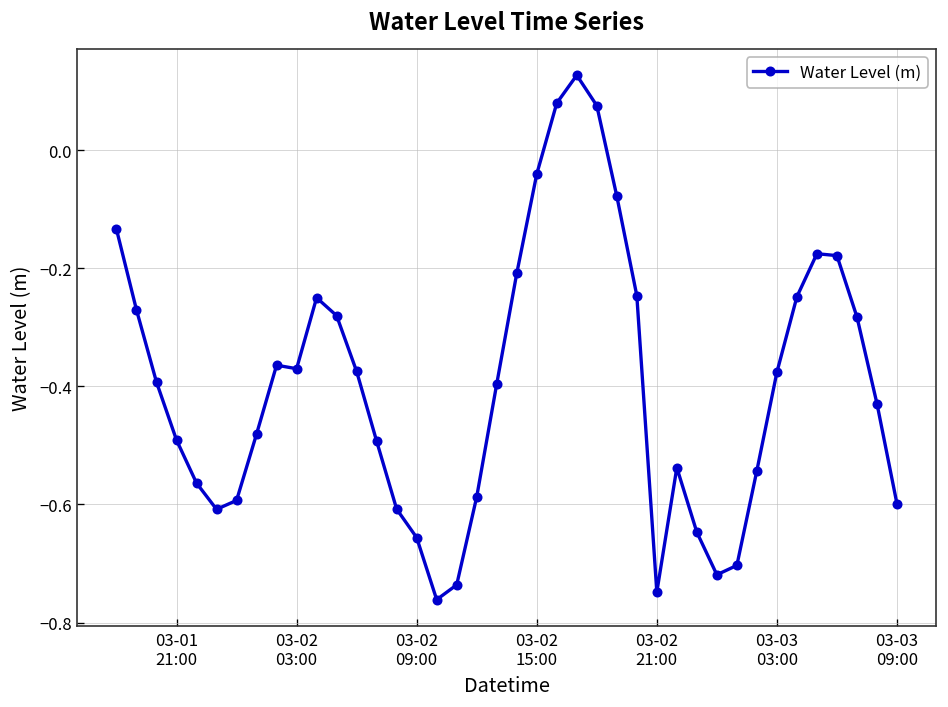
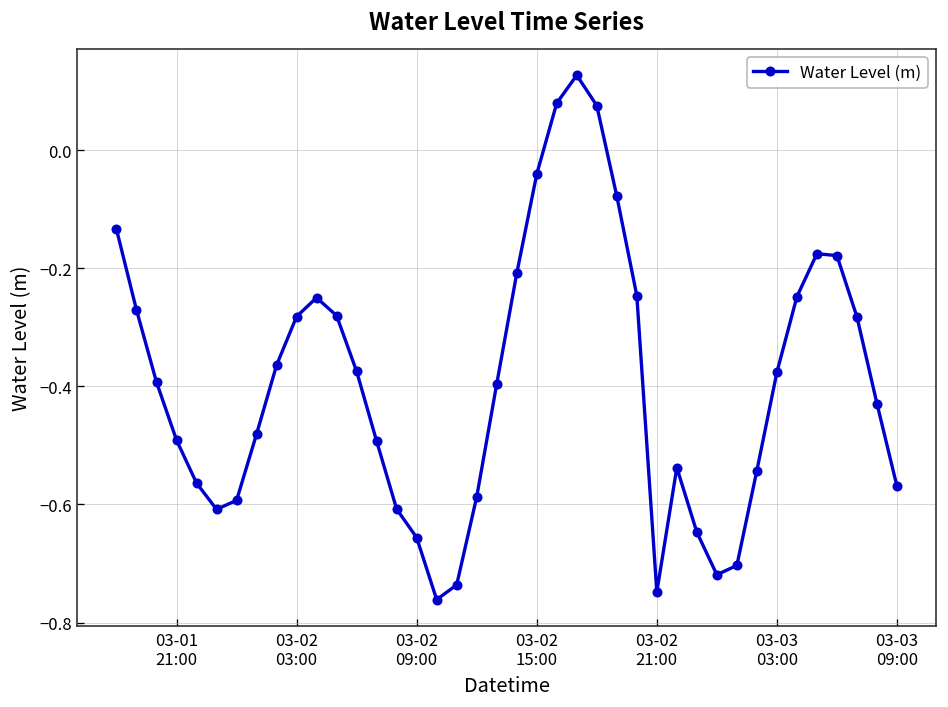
03-02 03:00: -0.37 -> -0.28
03-03 09:00: -0.60 -> -0.57
